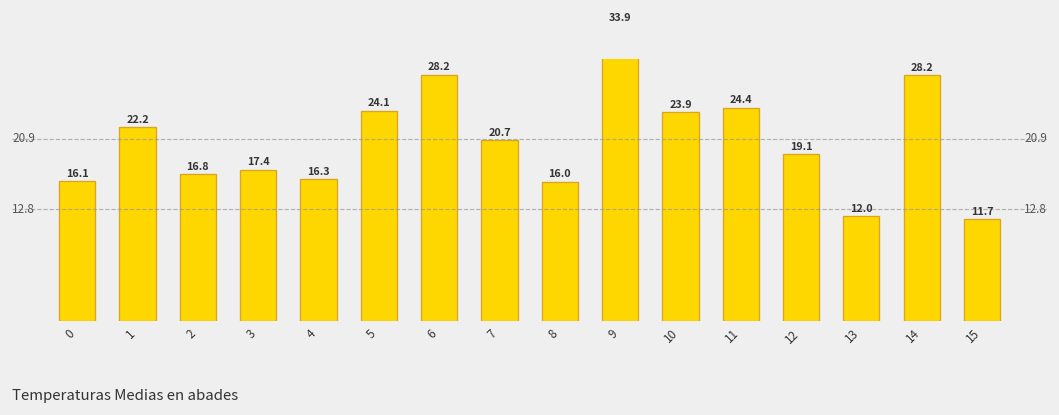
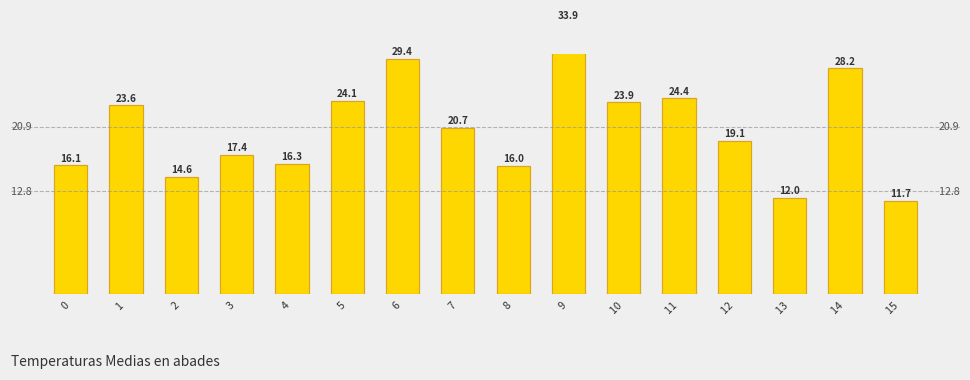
1: 22.2 -> 23.6
2: 16.8 -> 14.6
6: 28.2 -> 29.4
